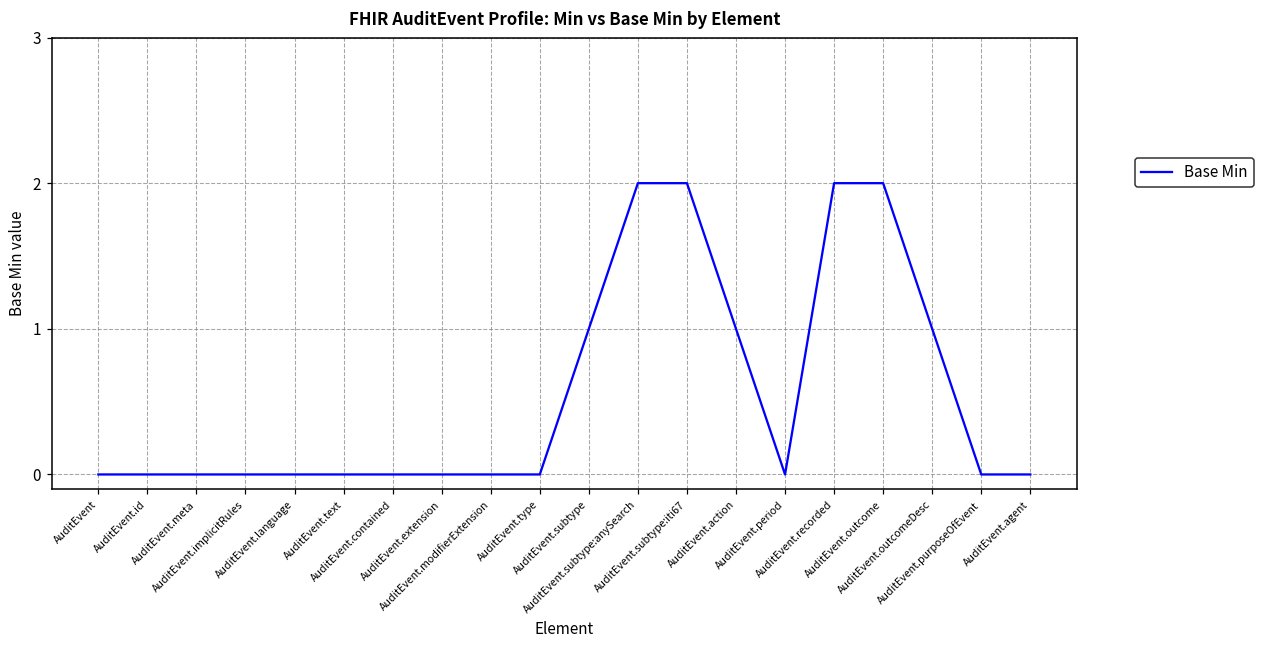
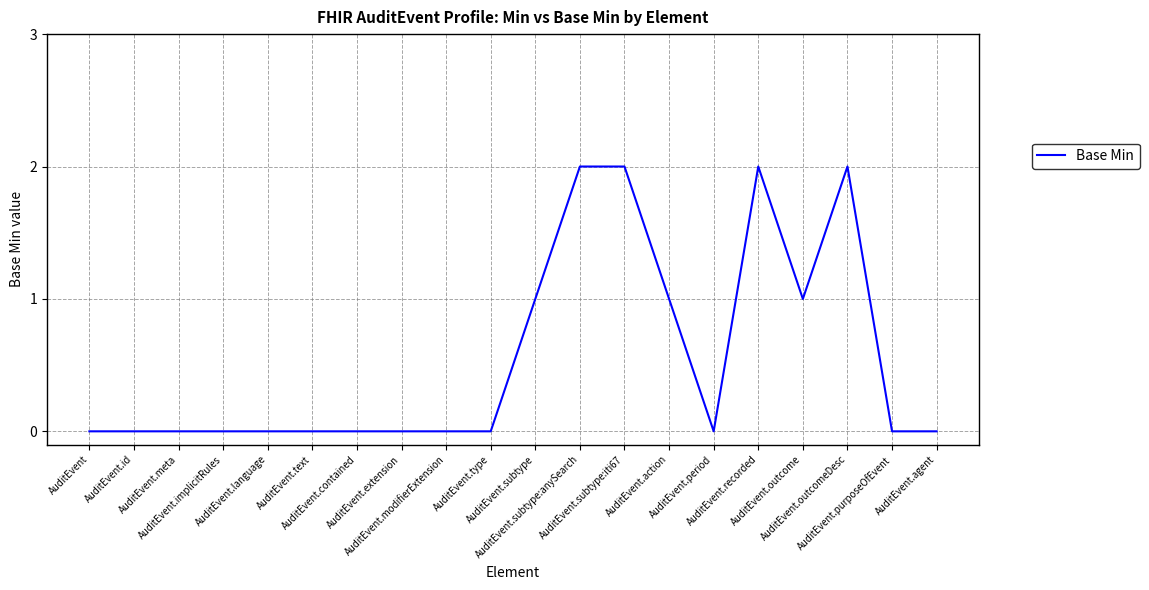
AuditEvent.outcome: 2 -> 1
AuditEvent.outcomeDesc: 1 -> 2
